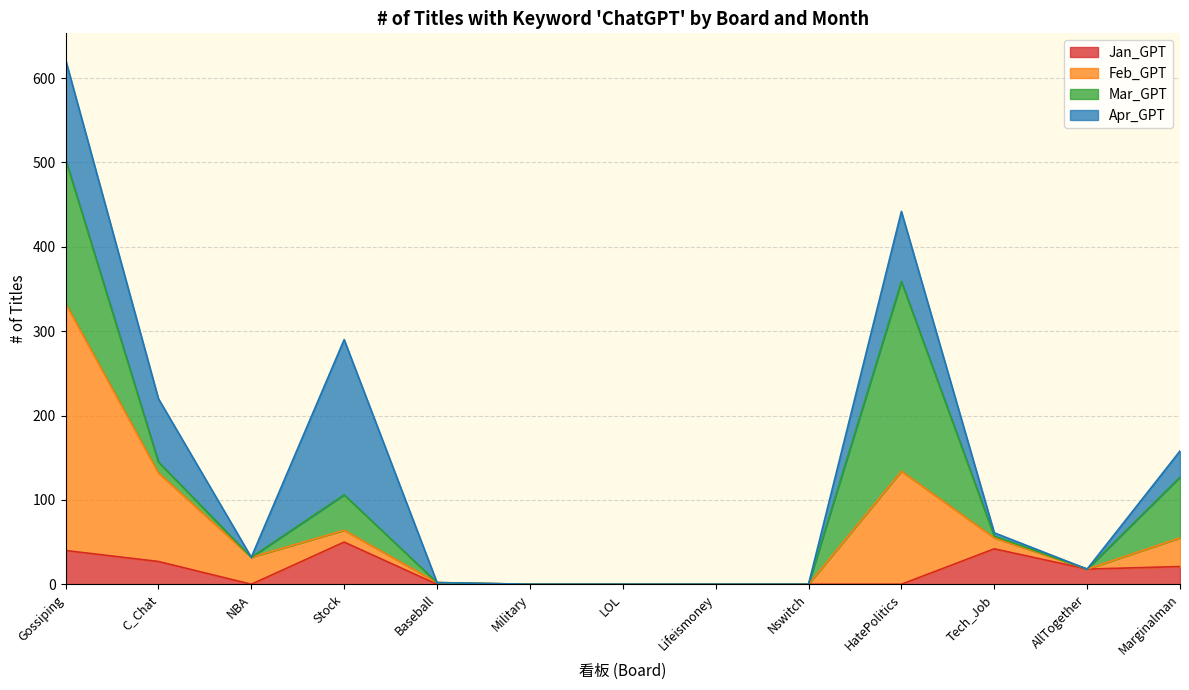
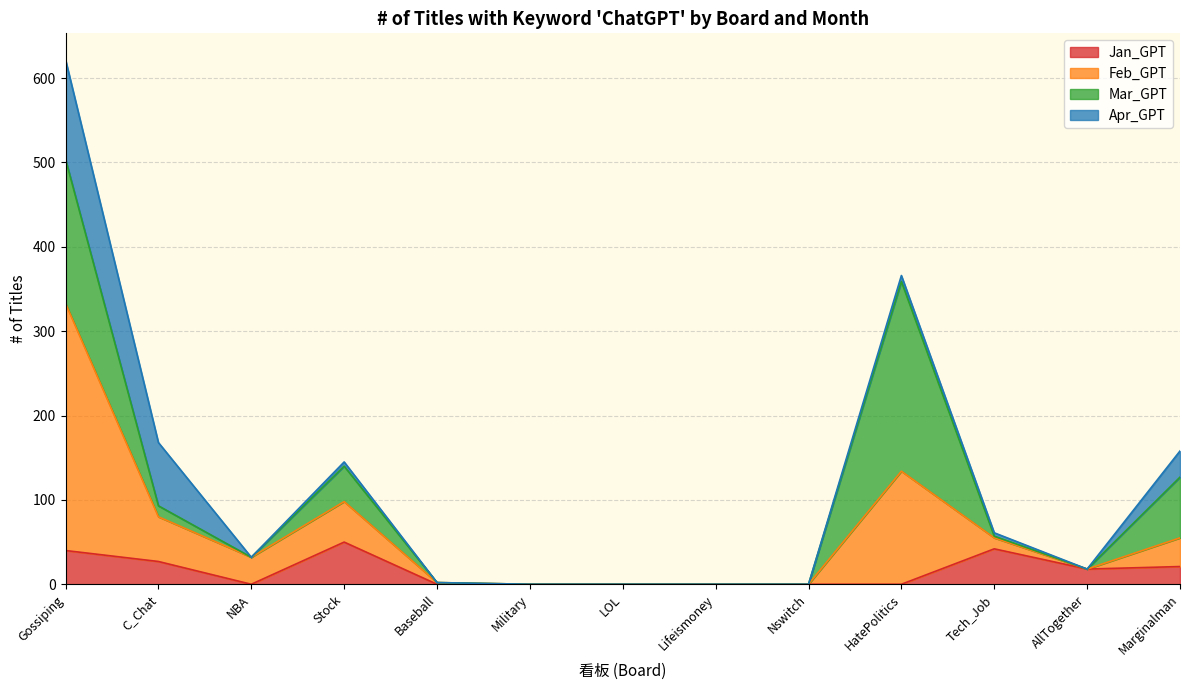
Feb_GPT, C_Chat: 110 -> 50
Feb_GPT, Stock: 10 -> 50
Apr_GPT, Stock: 180 -> 10
Apr_GPT, HatePolitics: 80 -> 10
